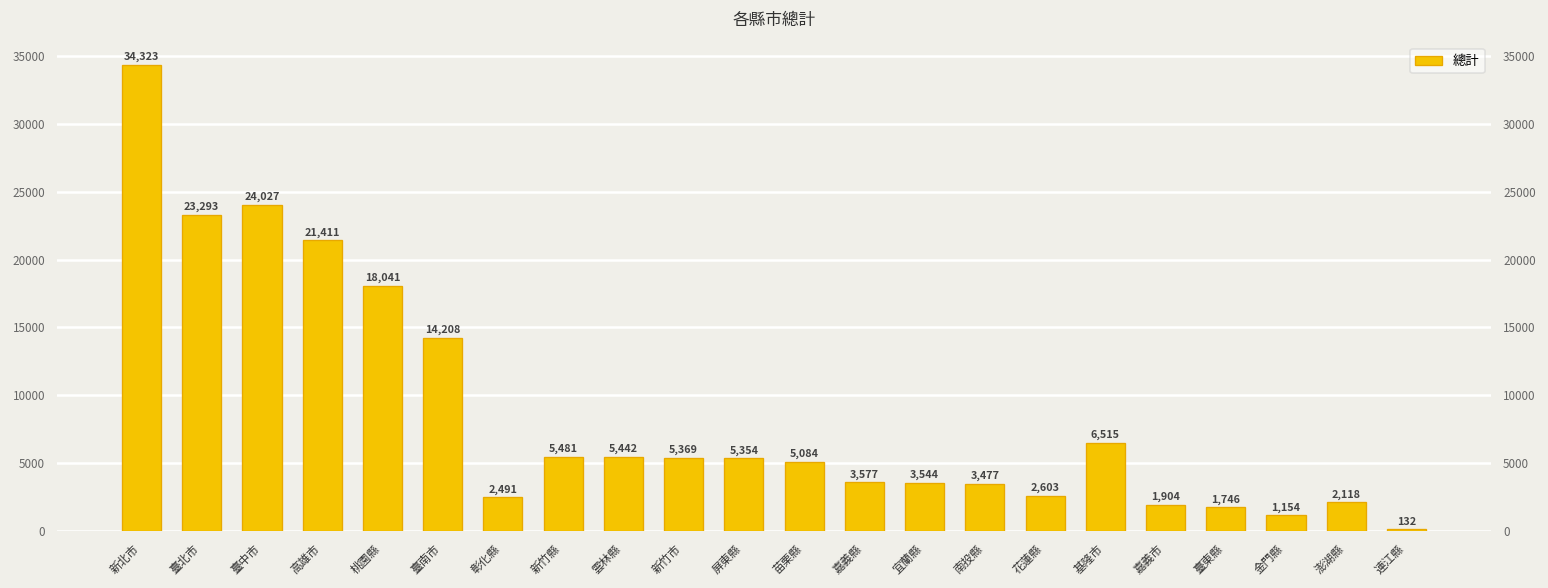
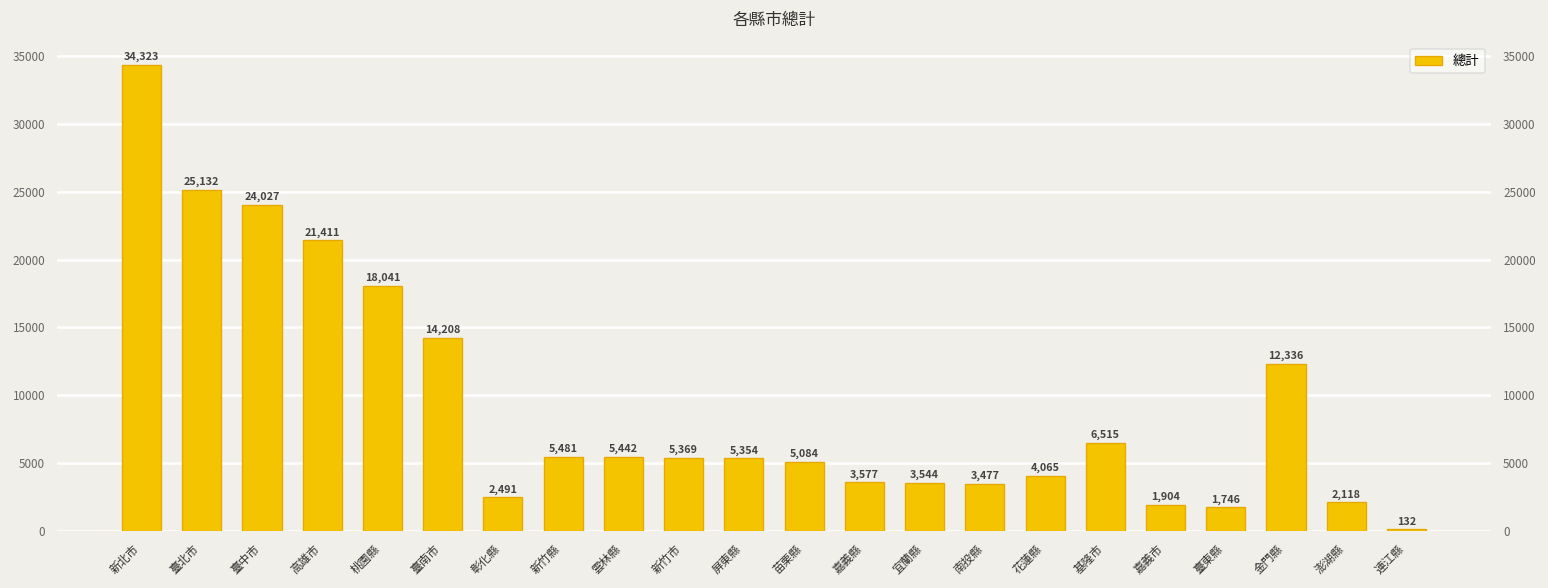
臺北市: 23,293 -> 25,132
花蓮縣: 2,603 -> 4,065
金門縣: 1,154 -> 12,336
